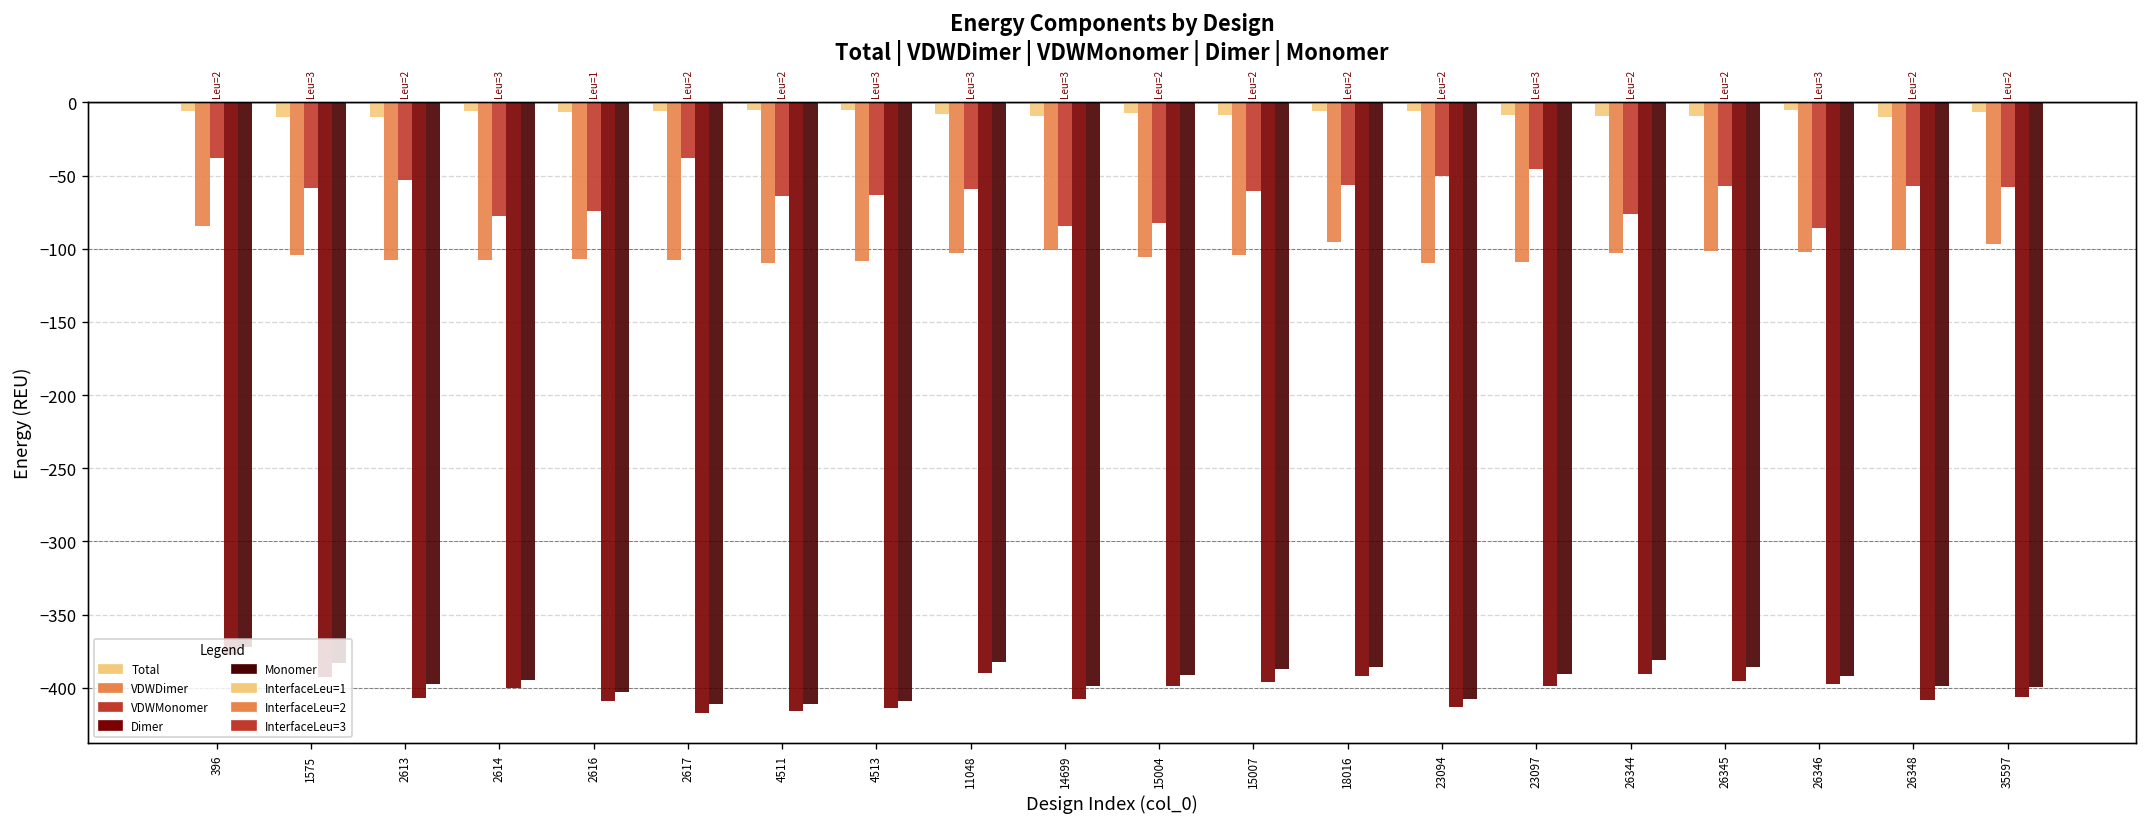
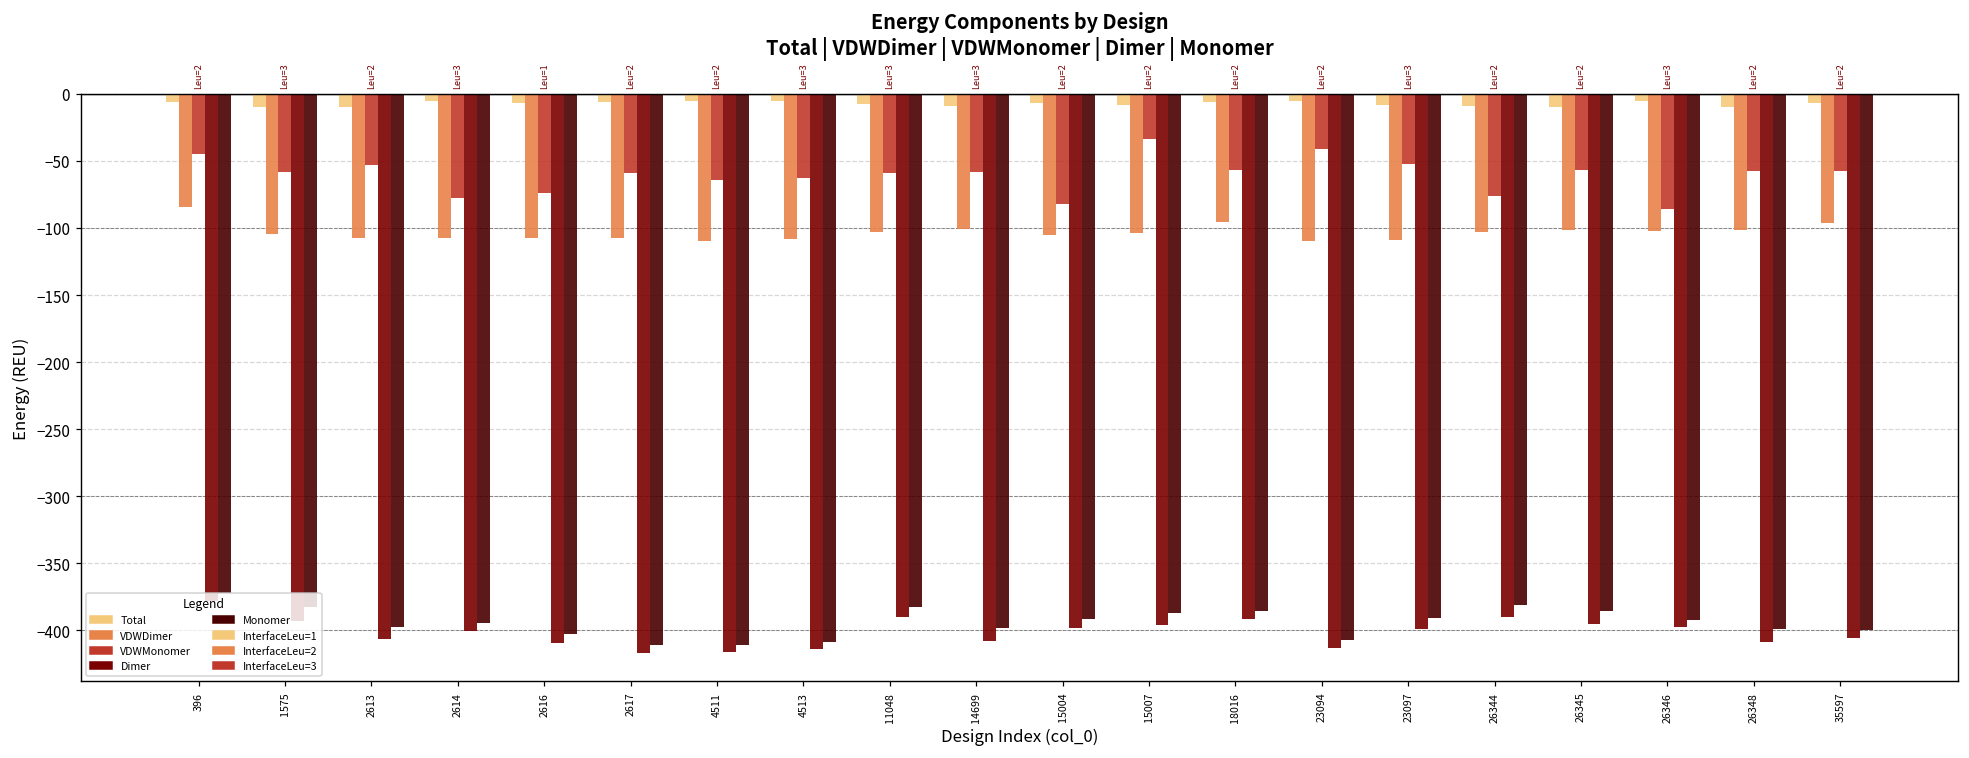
VDWMonomer, 396: -38 -> -45
VDWMonomer, 2617: -38 -> -59
VDWMonomer, 14699: -85 -> -58
VDWMonomer, 15007: -60 -> -34
VDWMonomer, 23094: -50 -> -41
VDWMonomer, 23097: -45 -> -52
